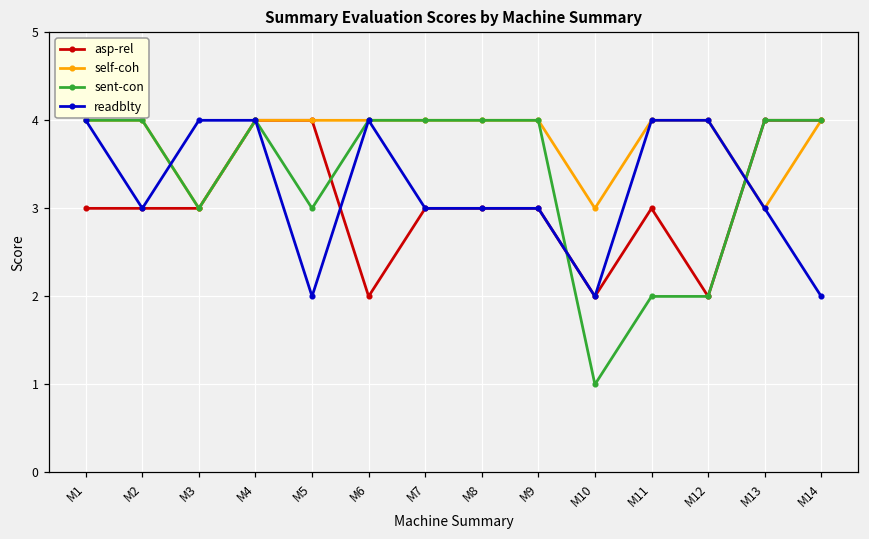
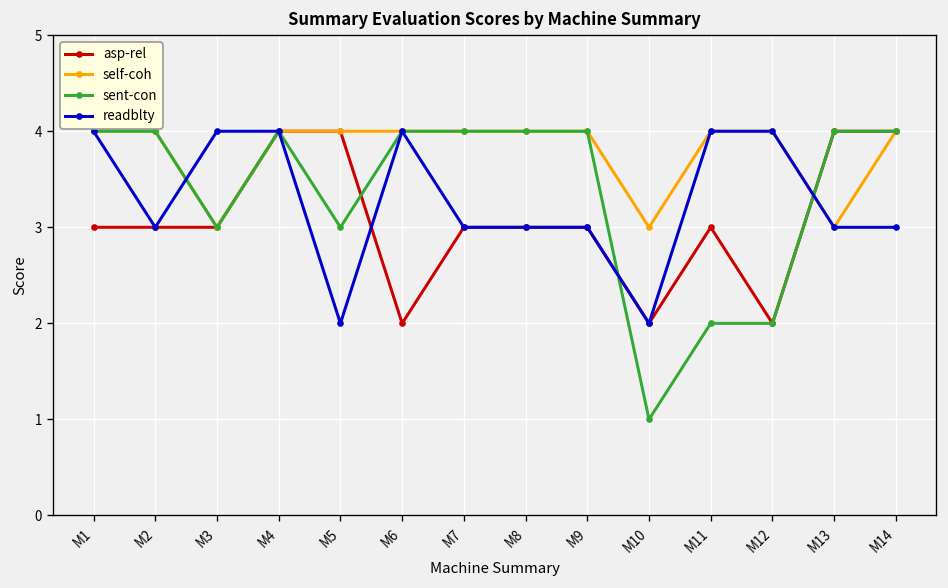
readblty, M14: 2 -> 3
